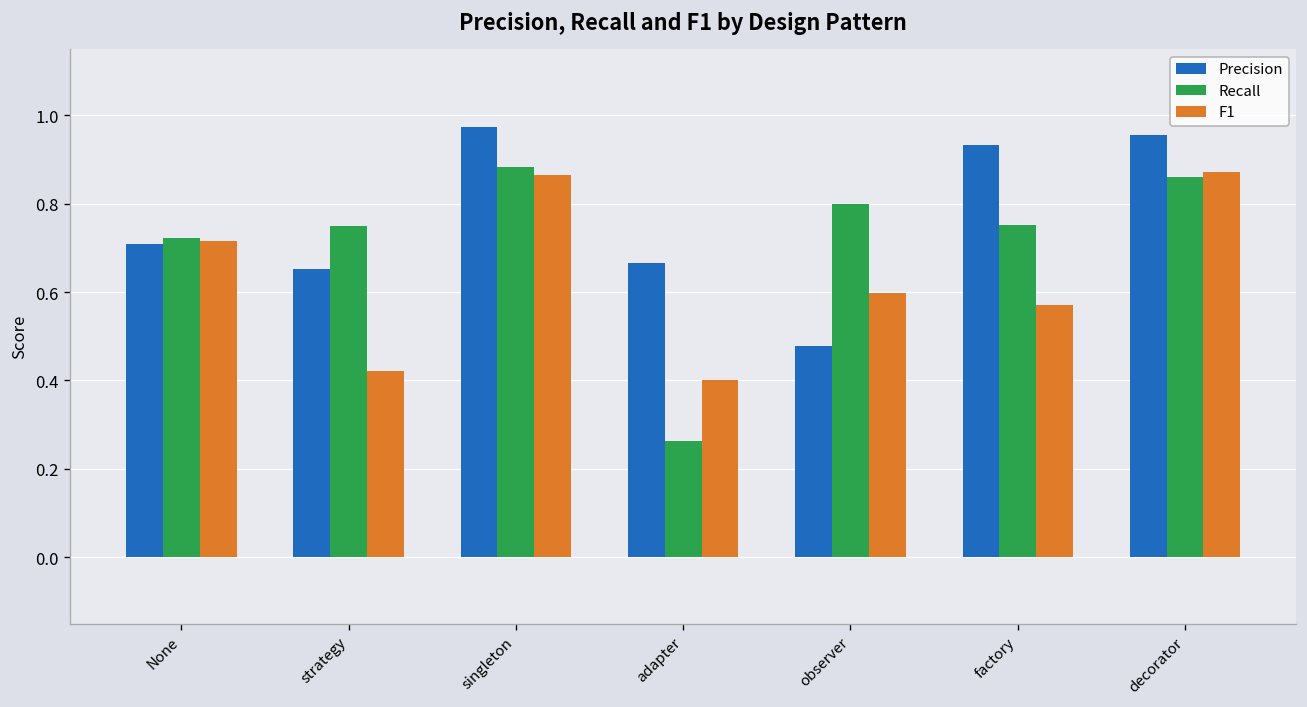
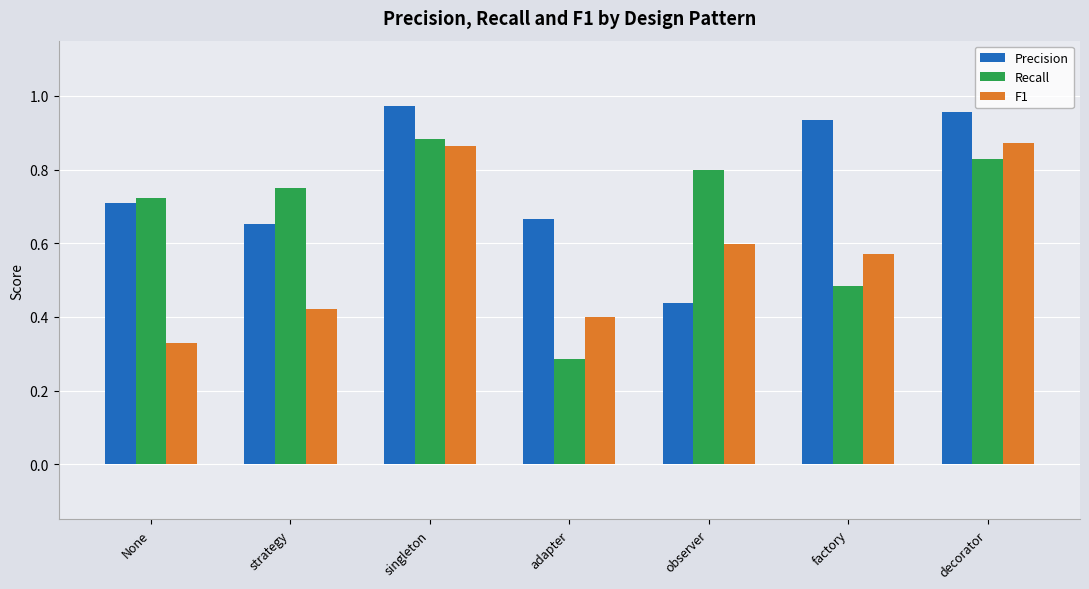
F1, None: 0.72 -> 0.33
Recall, adapter: 0.26 -> 0.29
Precision, observer: 0.48 -> 0.44
Recall, factory: 0.75 -> 0.48
Recall, decorator: 0.86 -> 0.83
